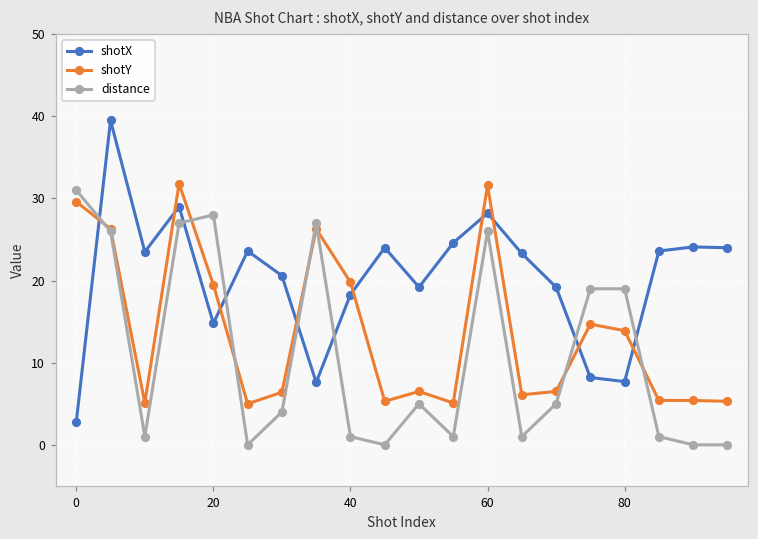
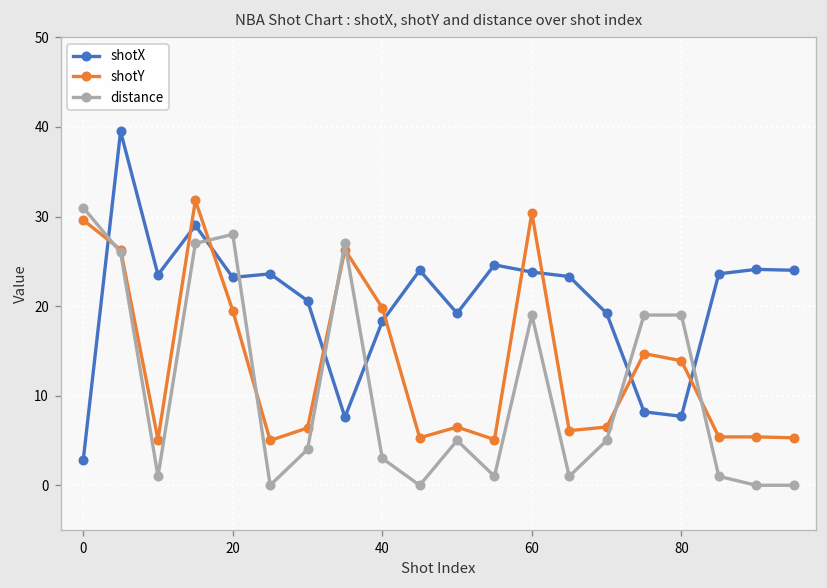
shotX, 20: 15 -> 23
distance, 40: 1 -> 3
shotX, 60: 28 -> 24
shotY, 60: 32 -> 30
distance, 60: 26 -> 19
